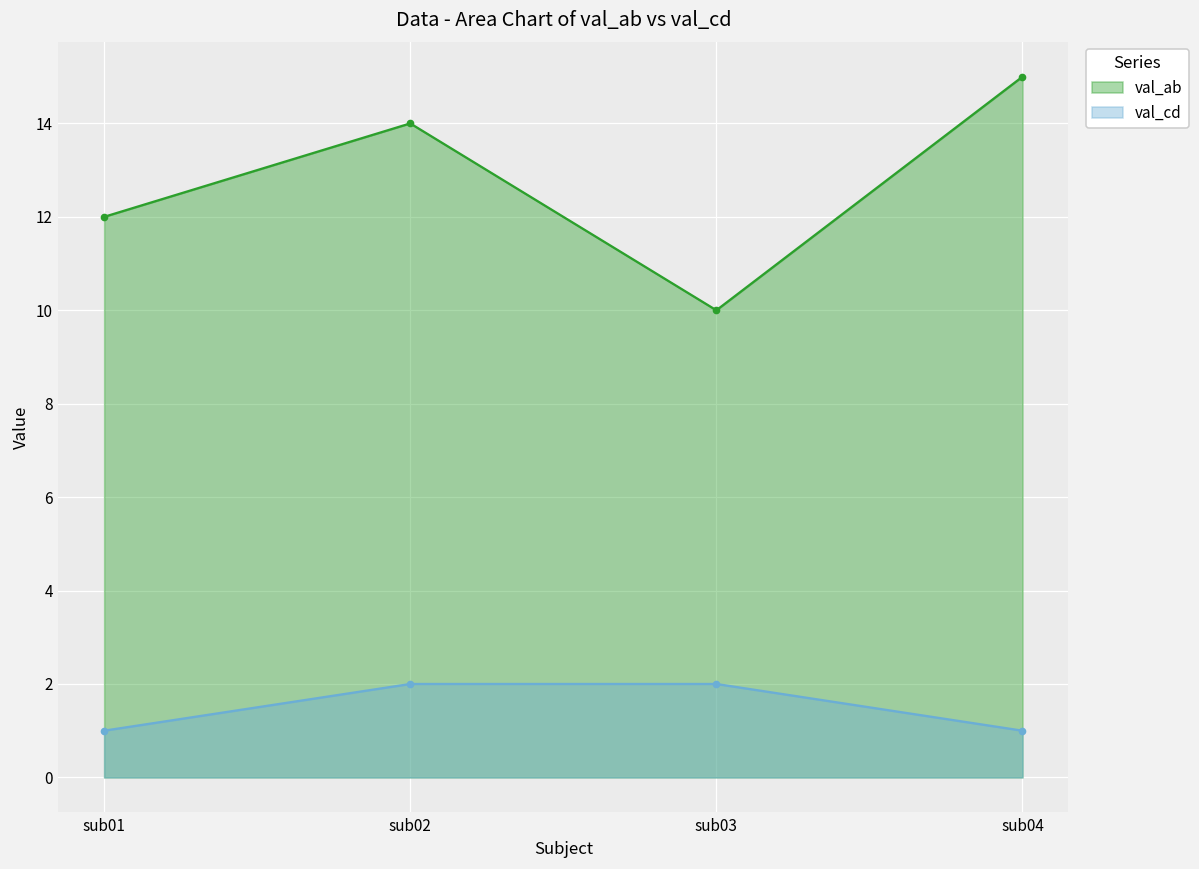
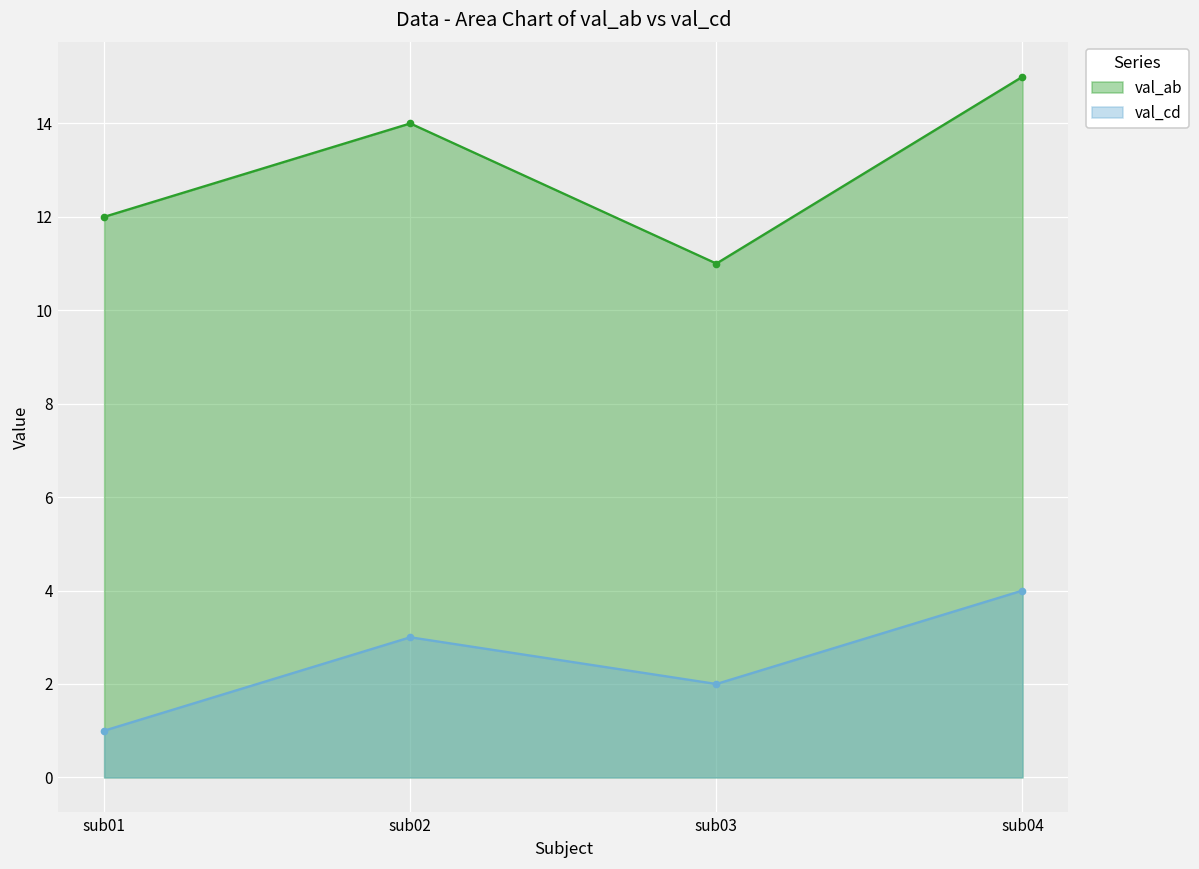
val_cd, sub02: 2 -> 3
val_ab, sub03: 10 -> 11
val_cd, sub04: 1 -> 4
